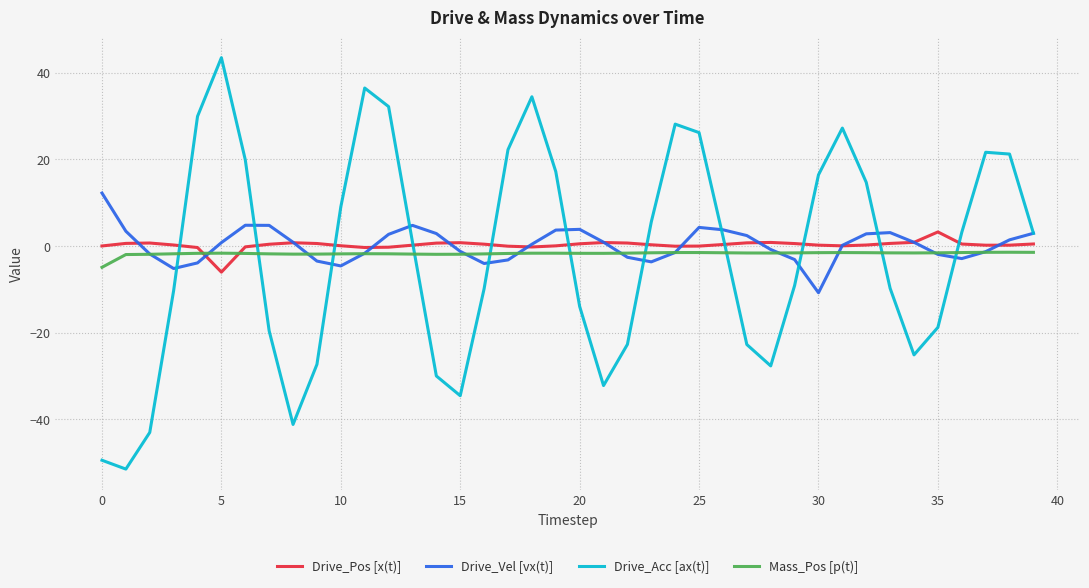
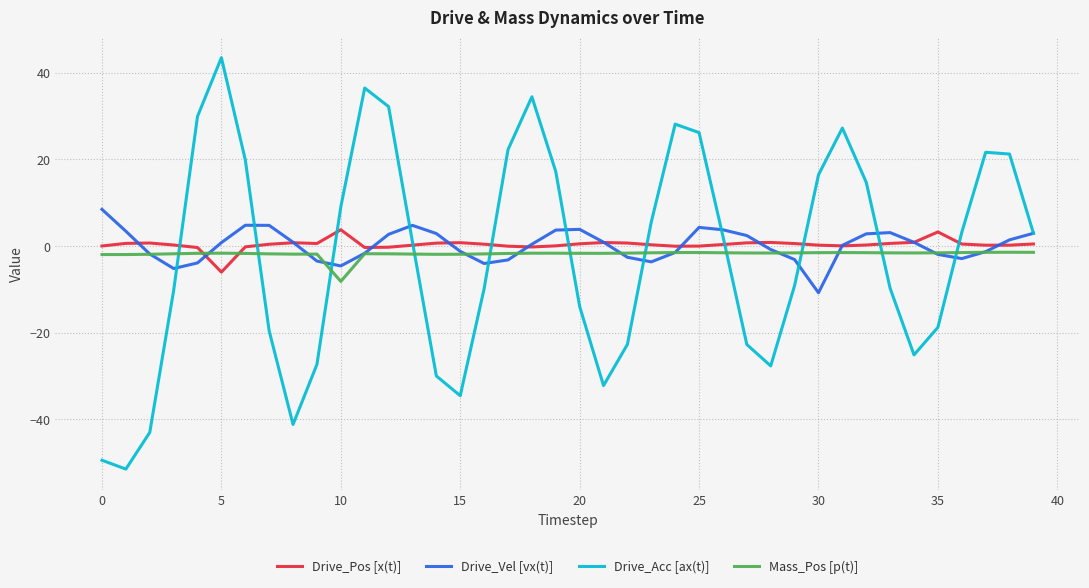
Drive_Vel [vx(t)], 0: 12 -> 8
Mass_Pos [p(t)], 0: -5 -> -2
Drive_Pos [x(t)], 10: 0 -> 4
Mass_Pos [p(t)], 10: -2 -> -8
